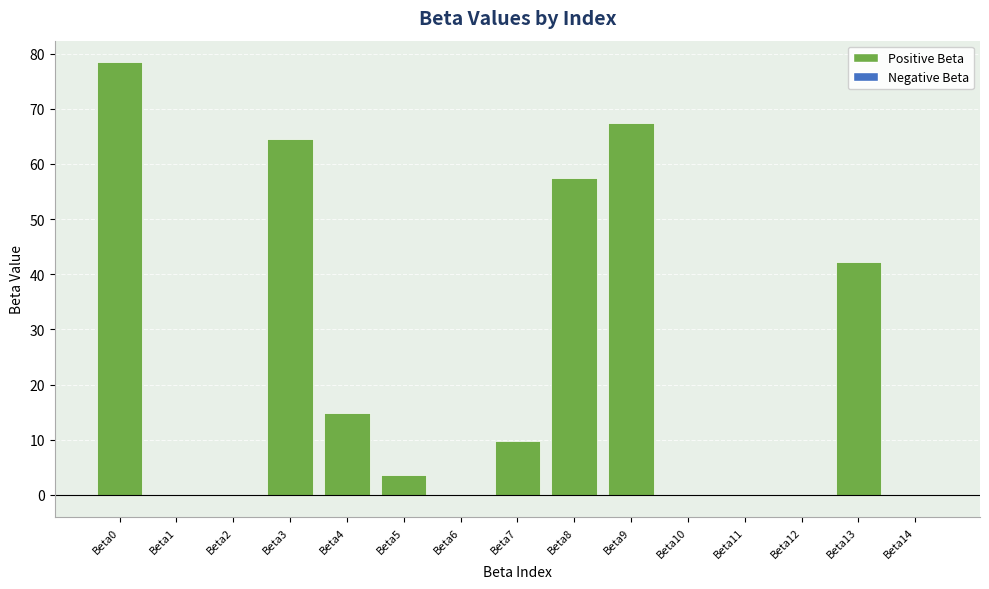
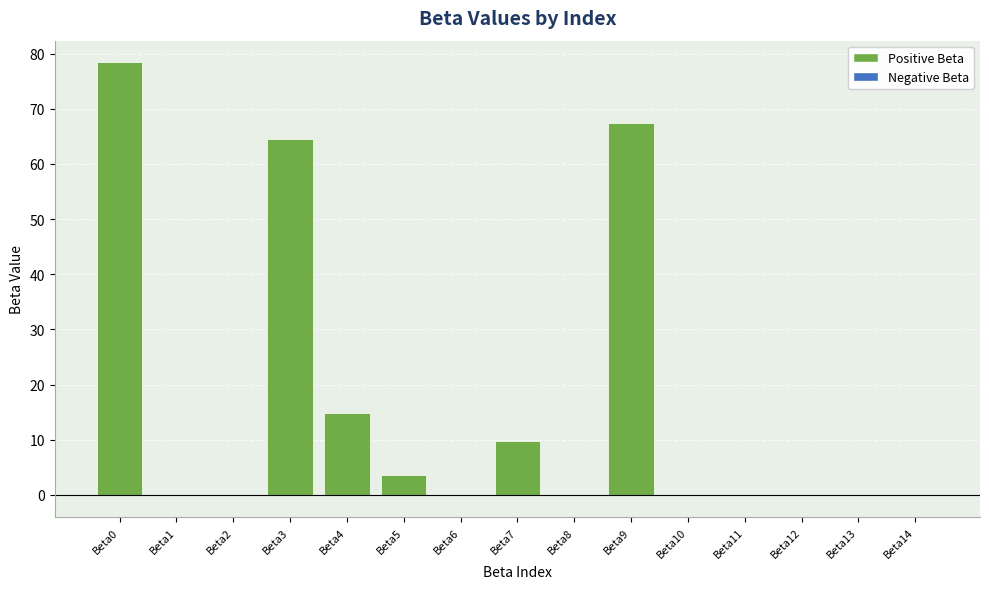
Beta8: 58 -> 0
Beta13: 42 -> 0
